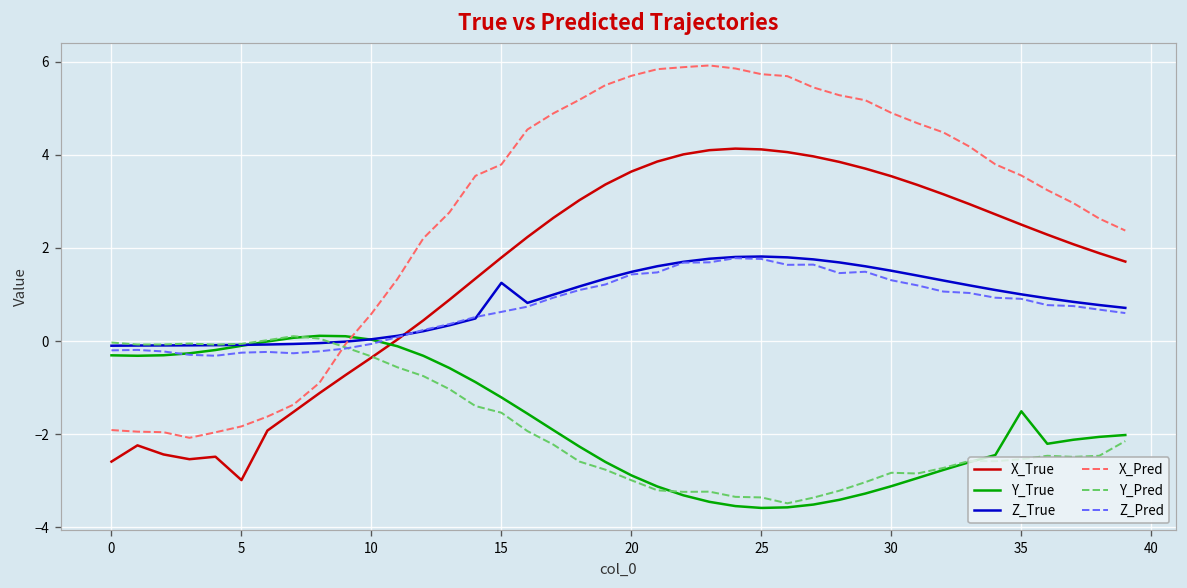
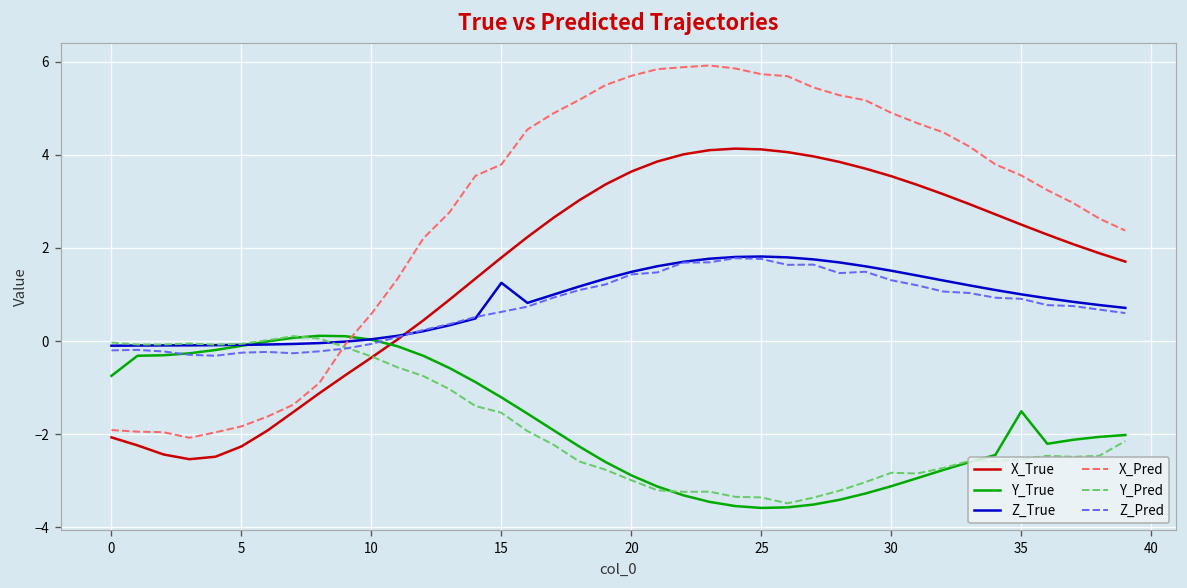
X_True, 0: -2.6 -> -2.1
Y_True, 0: -0.3 -> -0.7
X_True, 5: -3.0 -> -2.3
